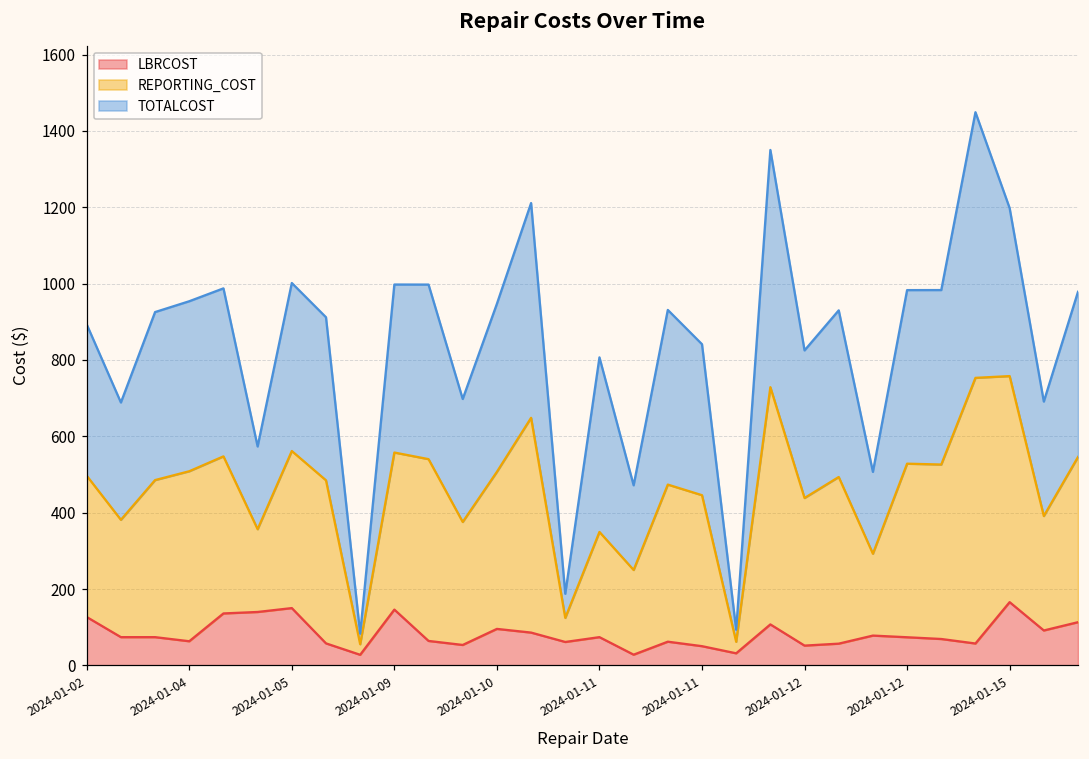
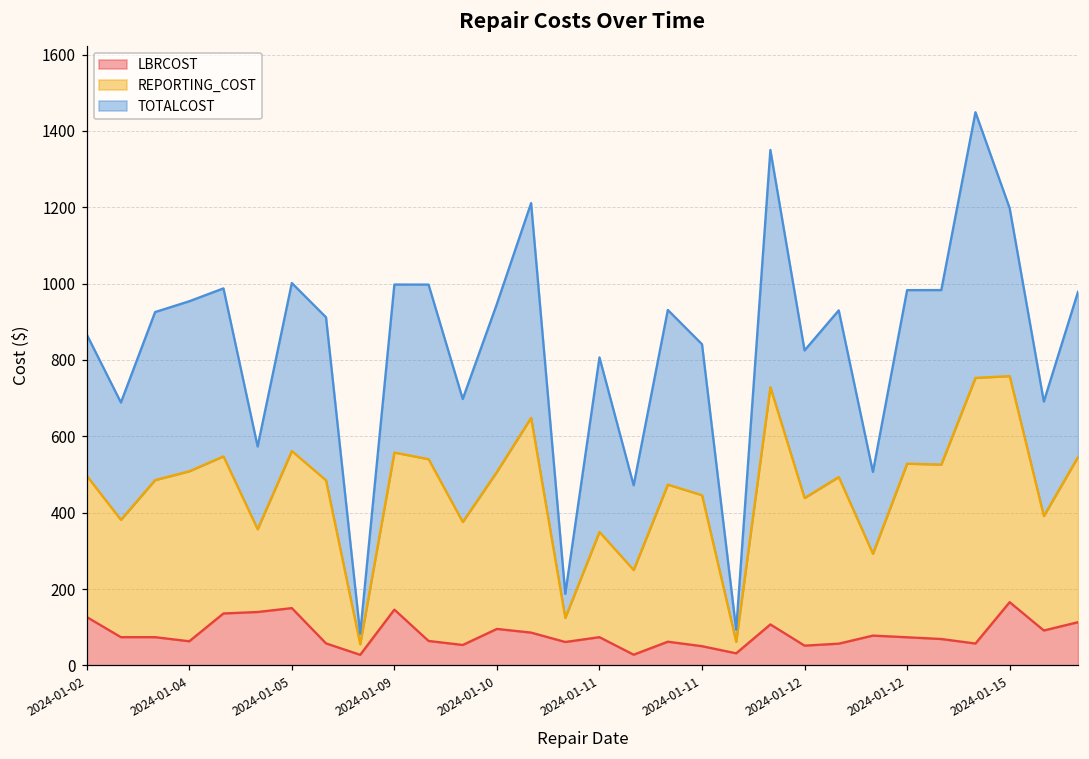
TOTALCOST, 2024-01-02: 400 -> 370
